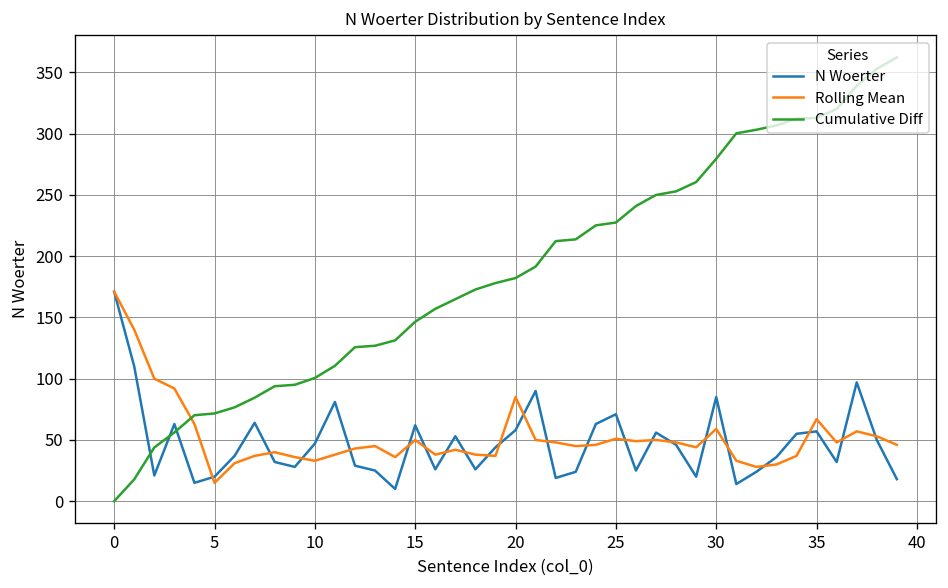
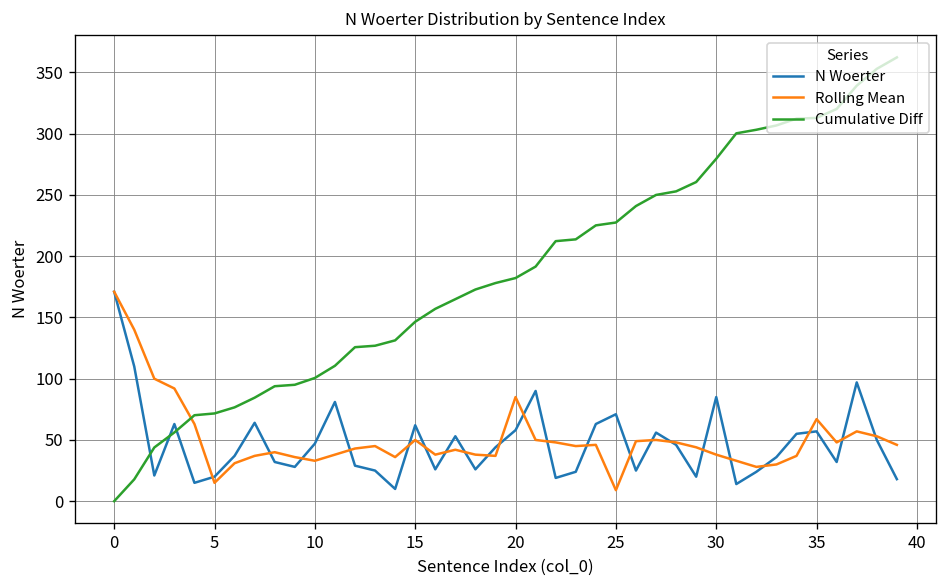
Rolling Mean, 25: 51 -> 9
Rolling Mean, 30: 59 -> 38
